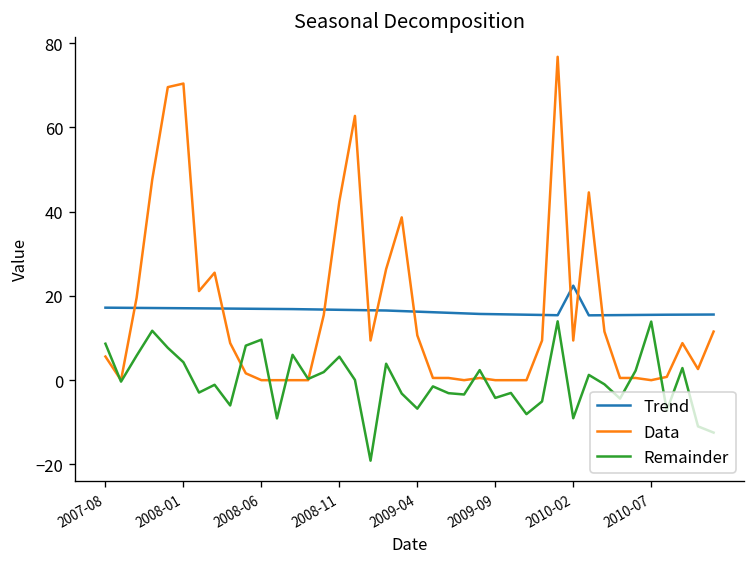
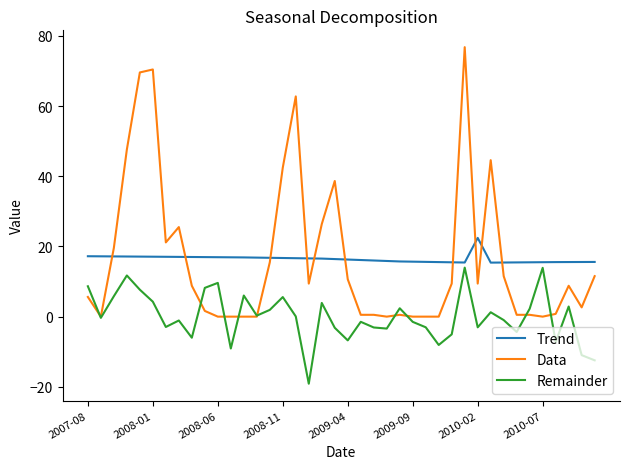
Remainder, 2009-09: -4 -> -1
Remainder, 2010-02: -9 -> -3
